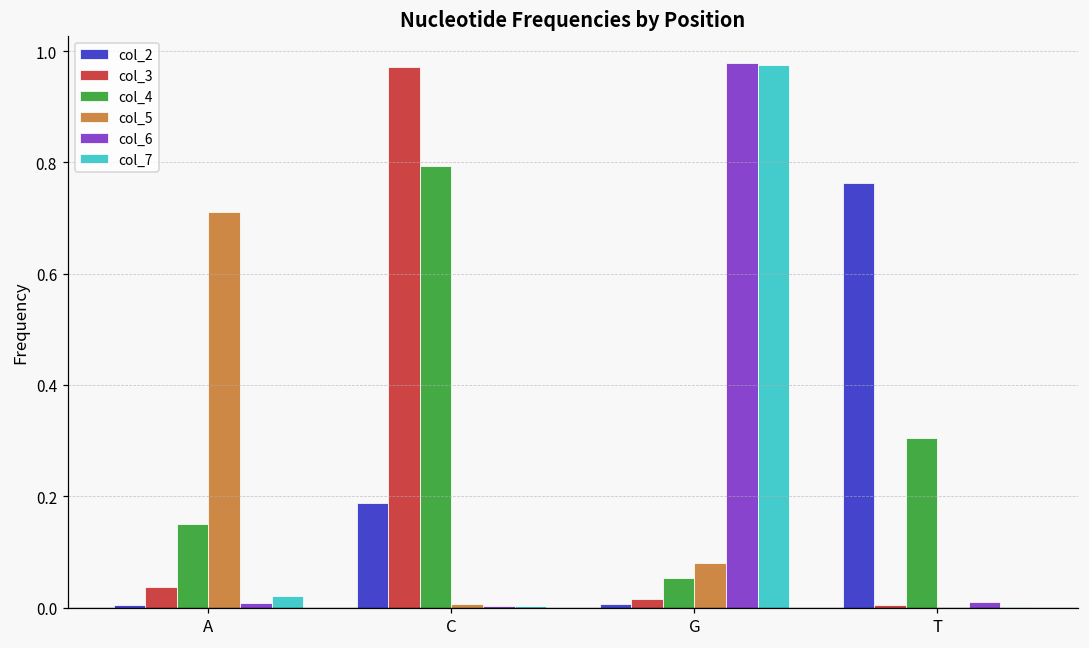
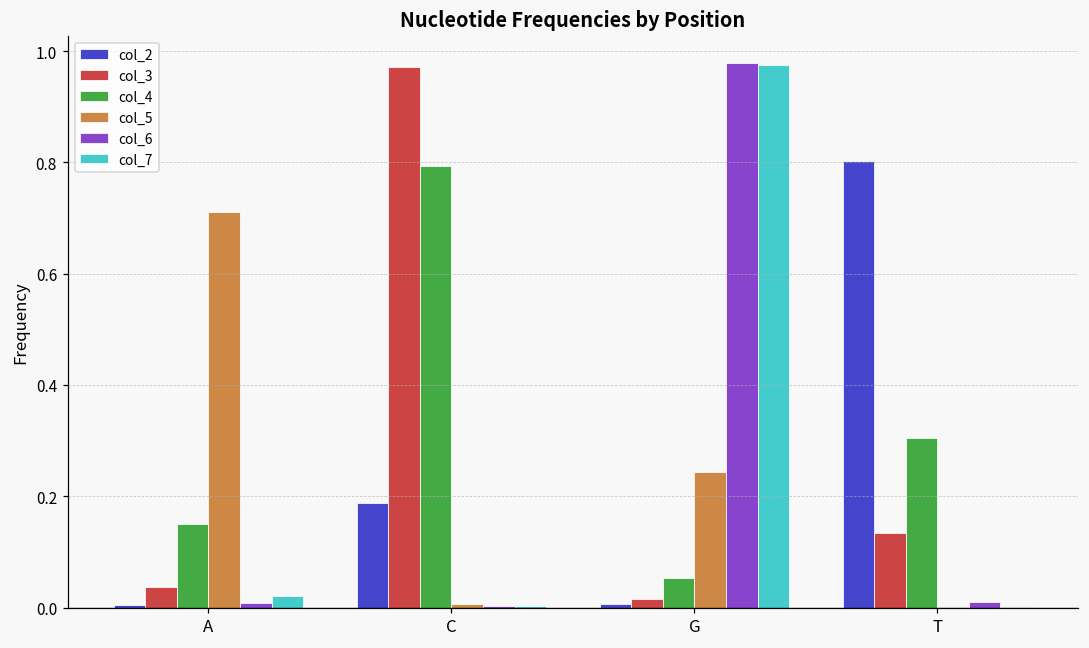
col_5, G: 0.08 -> 0.24
col_2, T: 0.76 -> 0.80
col_3, T: 0.00 -> 0.13
